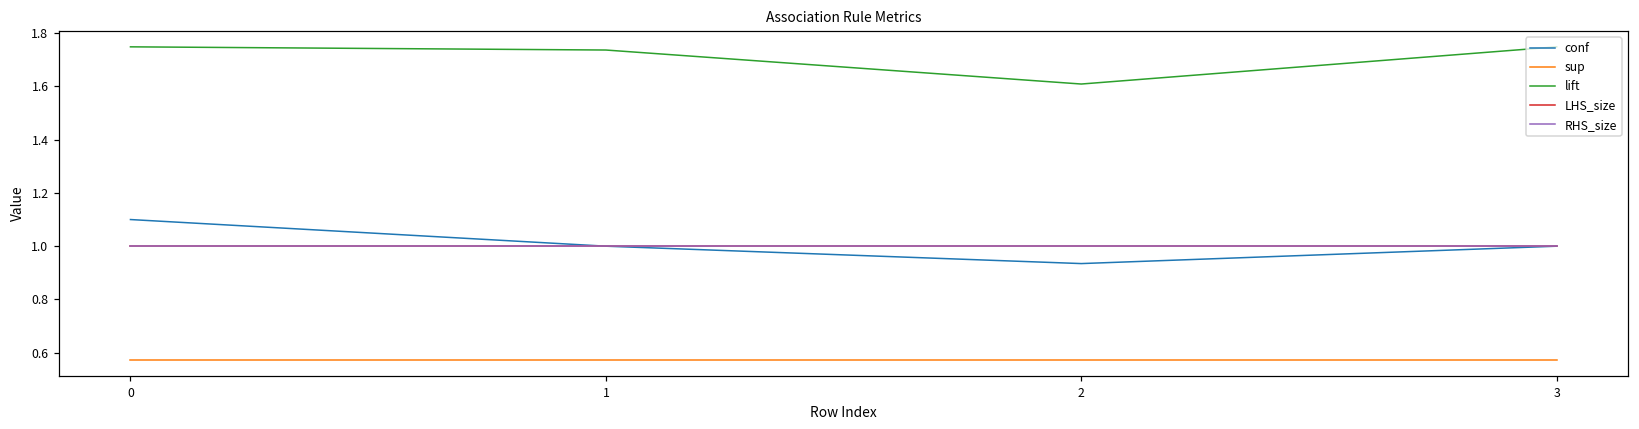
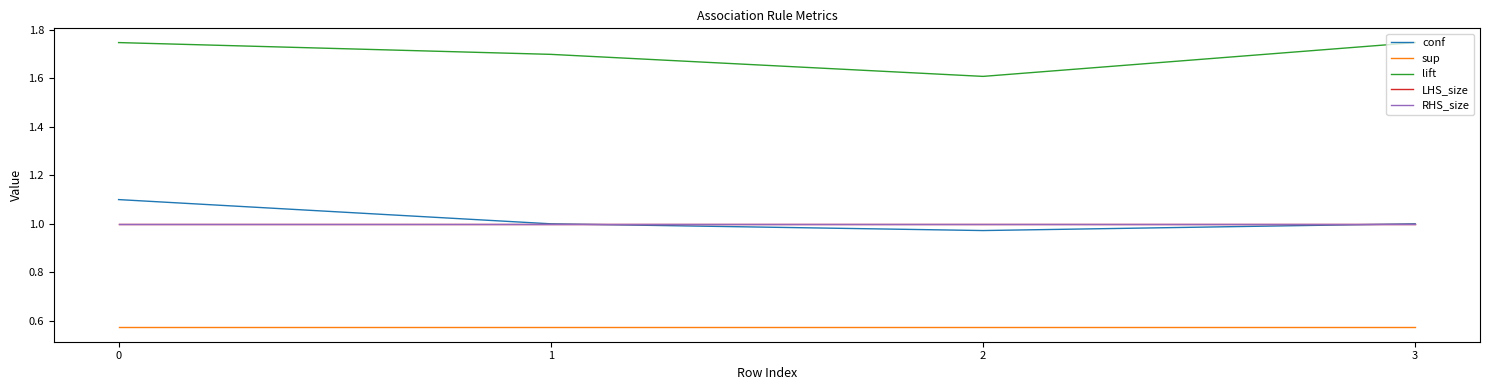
lift, 1: 1.74 -> 1.70
conf, 2: 0.93 -> 0.97
